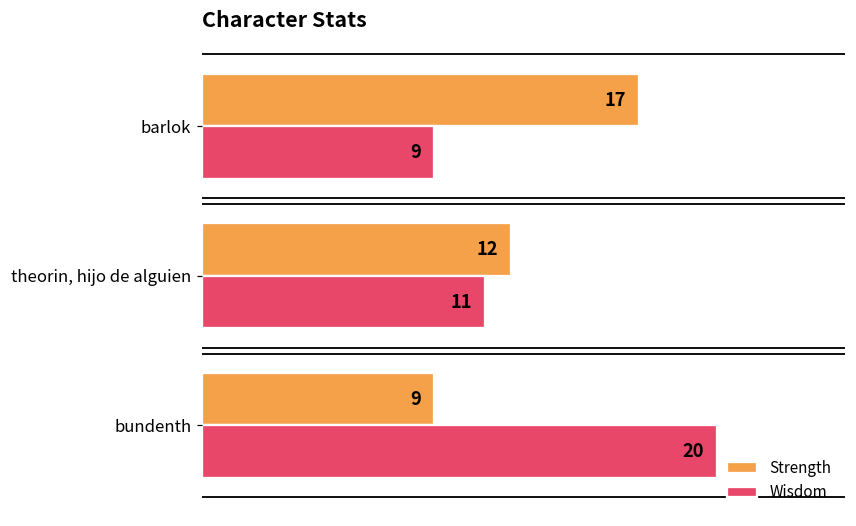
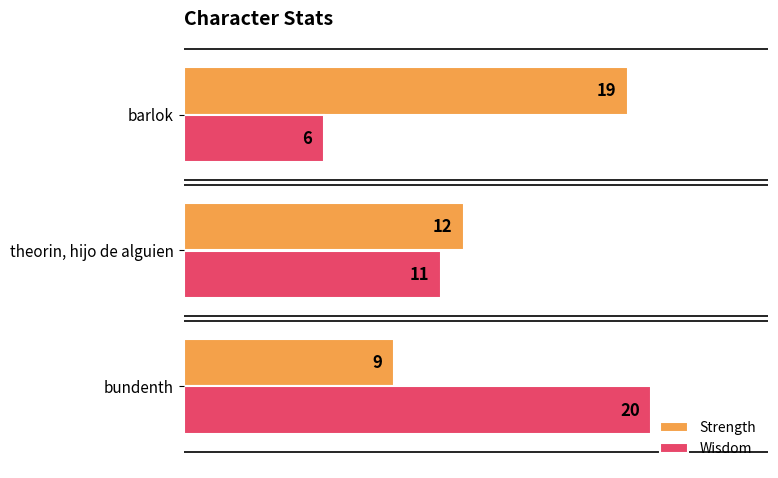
Strength, barlok: 17 -> 19
Wisdom, barlok: 9 -> 6
